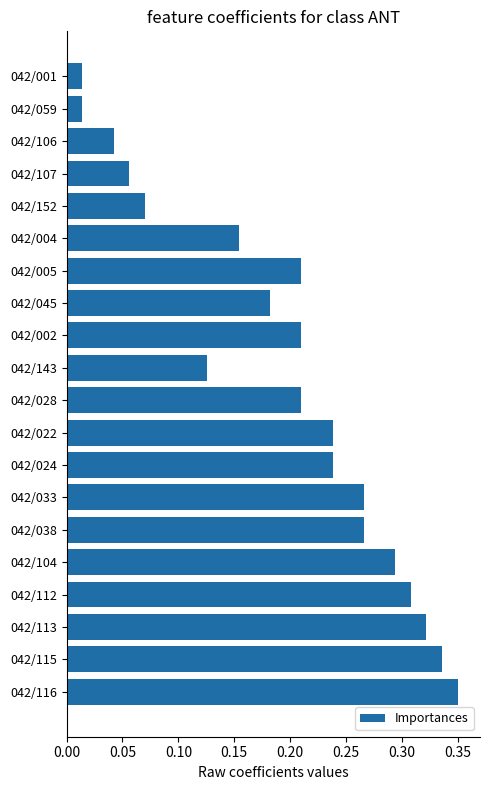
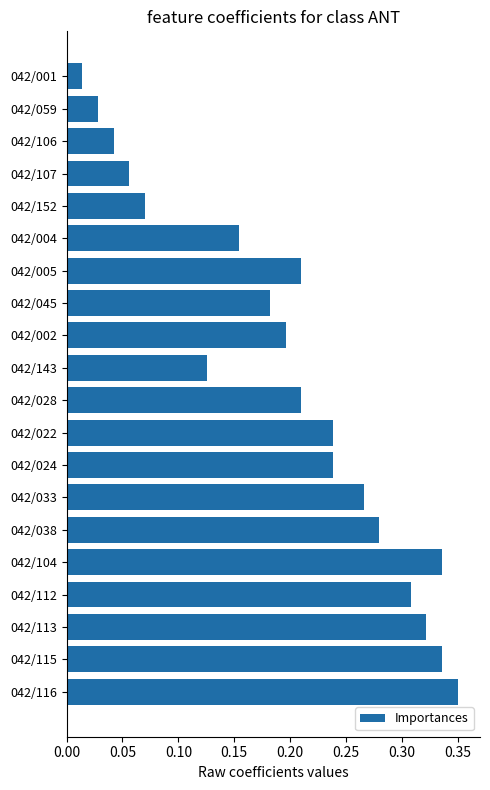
042/059: 0.014 -> 0.028
042/002: 0.210 -> 0.196
042/038: 0.266 -> 0.280
042/104: 0.294 -> 0.336
